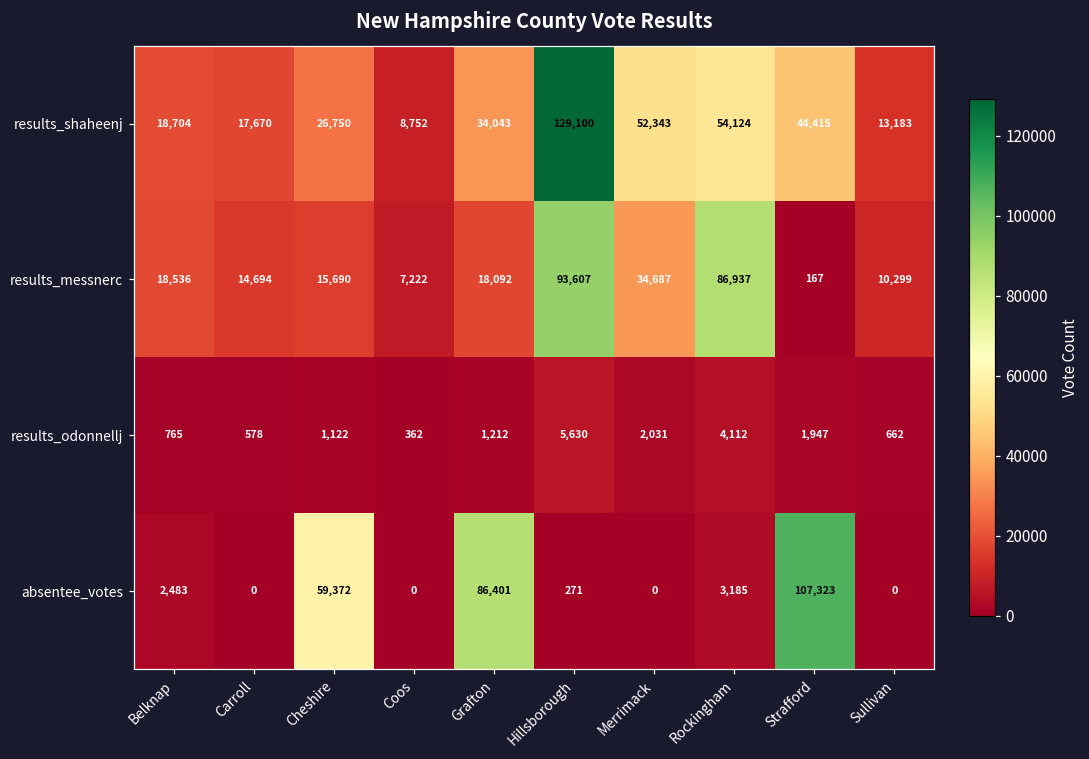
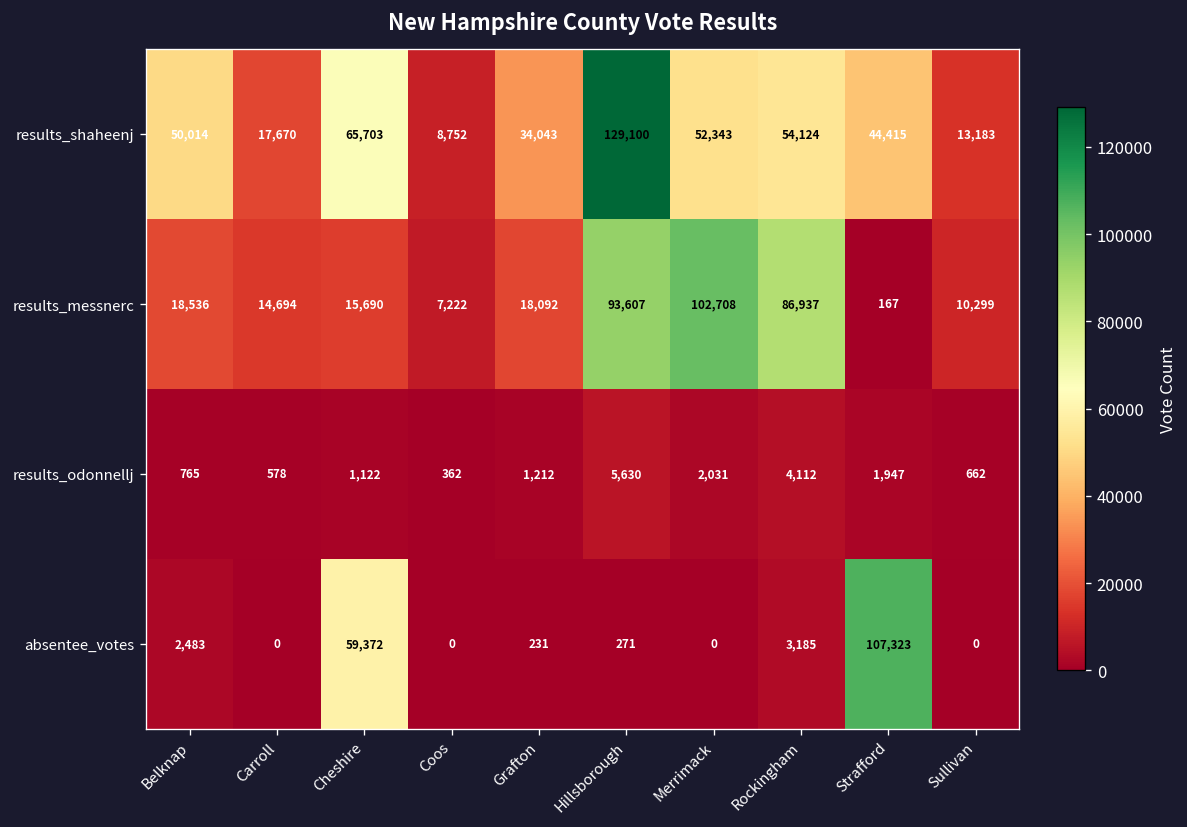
results_shaheenj, Belknap: 18,704 -> 50,014
results_shaheenj, Cheshire: 26,750 -> 65,703
results_messnerc, Merrimack: 34,687 -> 102,708
absentee_votes, Grafton: 86,401 -> 231
